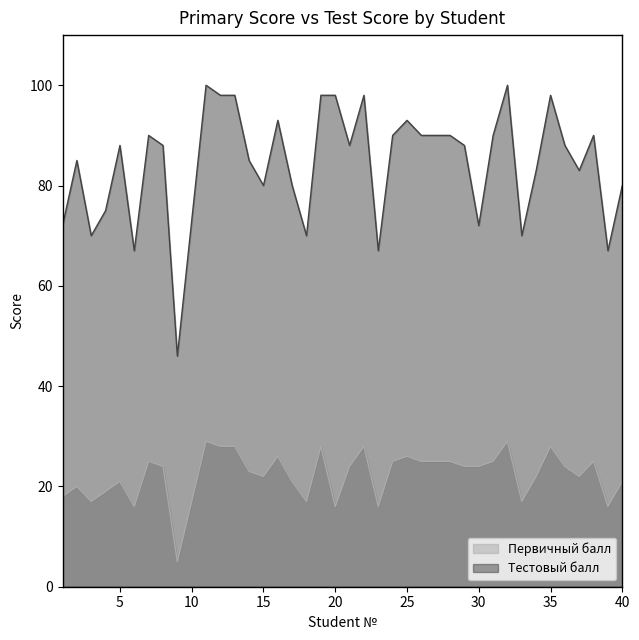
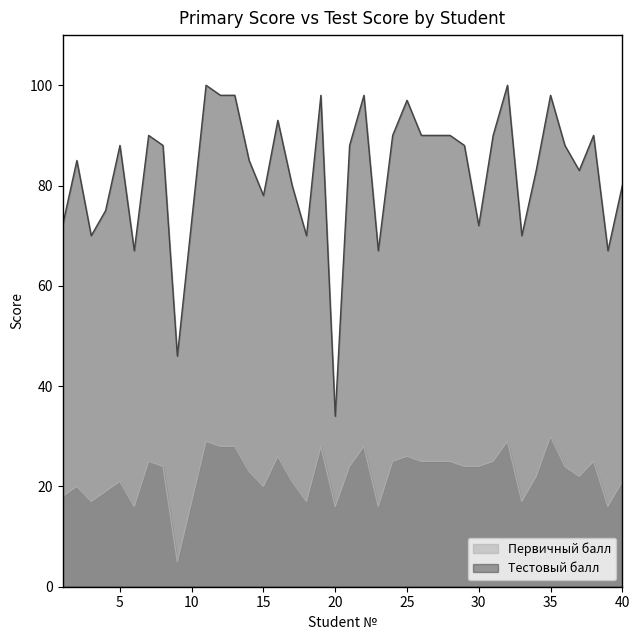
Первичный балл, 15: 22 -> 20
Тестовый балл, 15: 80 -> 78
Тестовый балл, 20: 98 -> 34
Тестовый балл, 25: 93 -> 97
Первичный балл, 35: 28 -> 30
